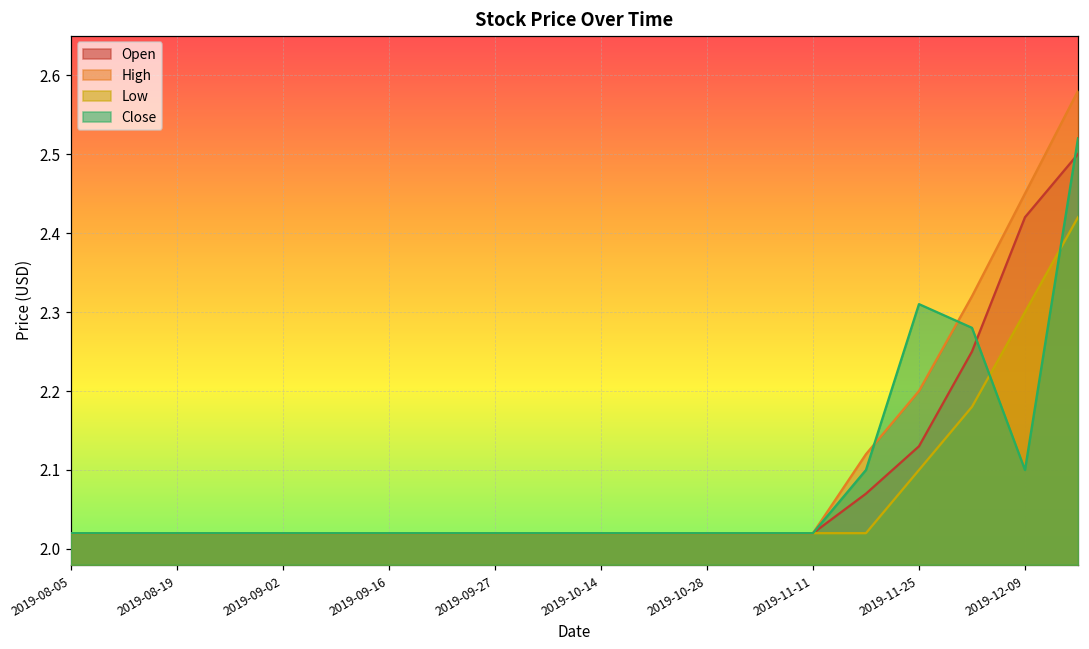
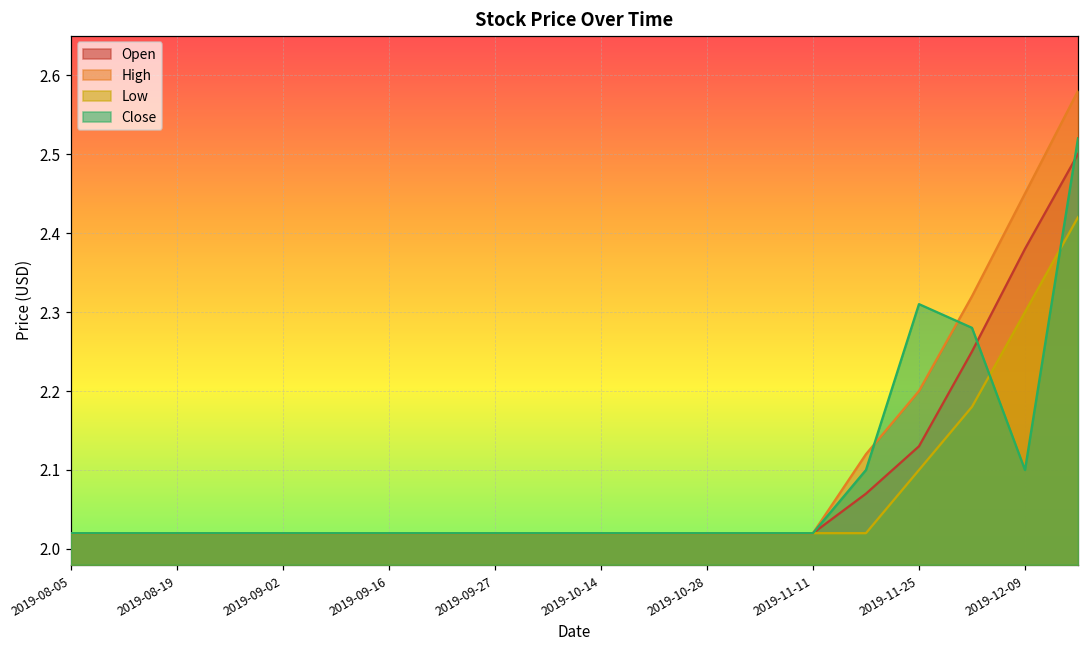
Open, 2019-12-09: 2.42 -> 2.38
